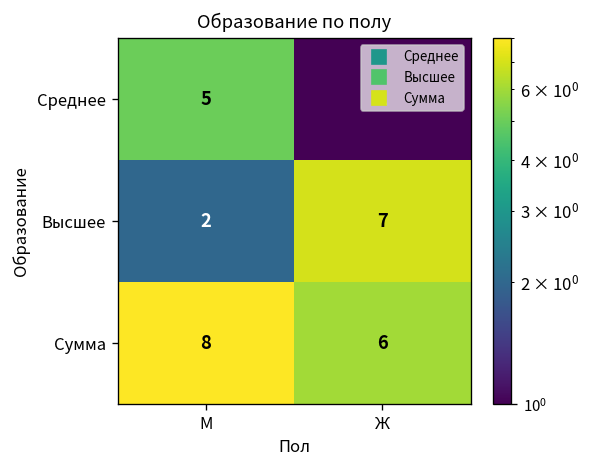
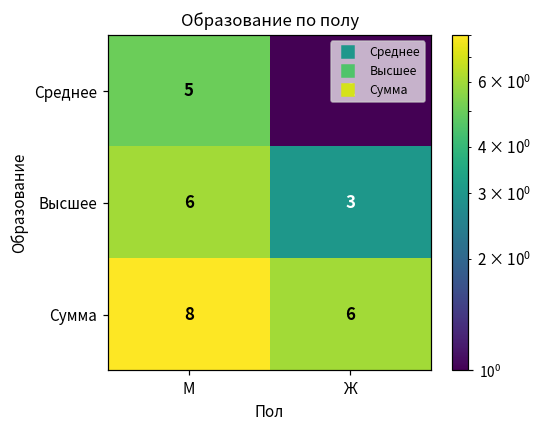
Высшее, М: 2 -> 6
Высшее, Ж: 7 -> 3
